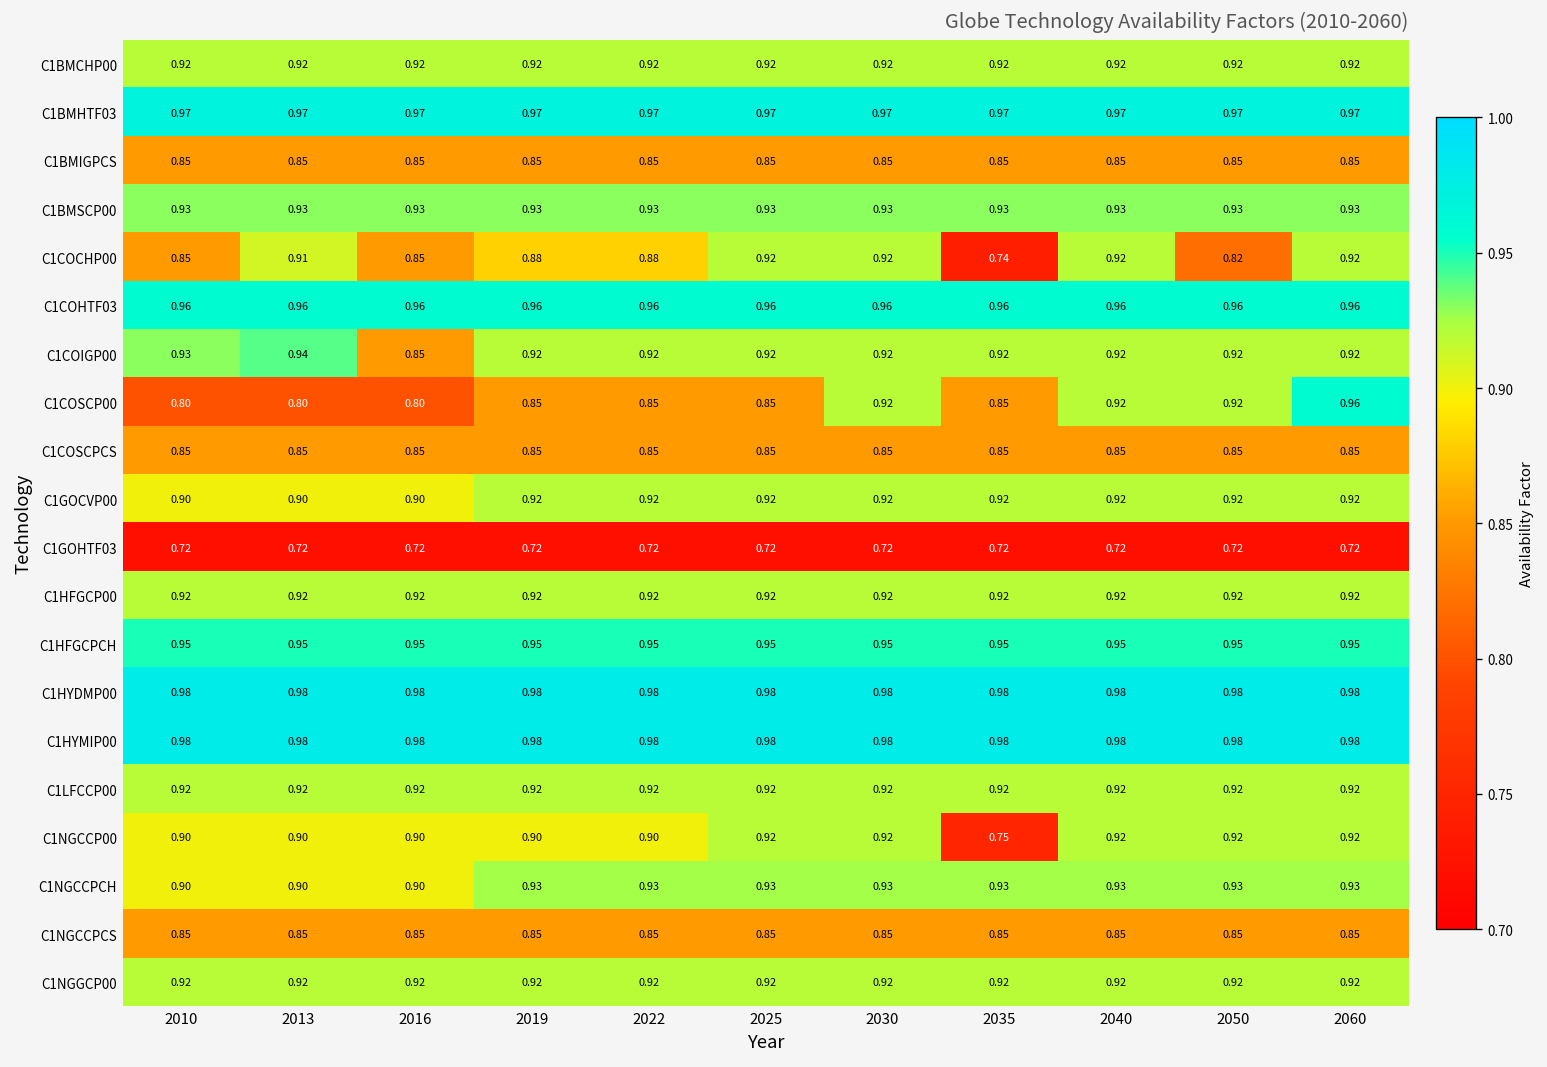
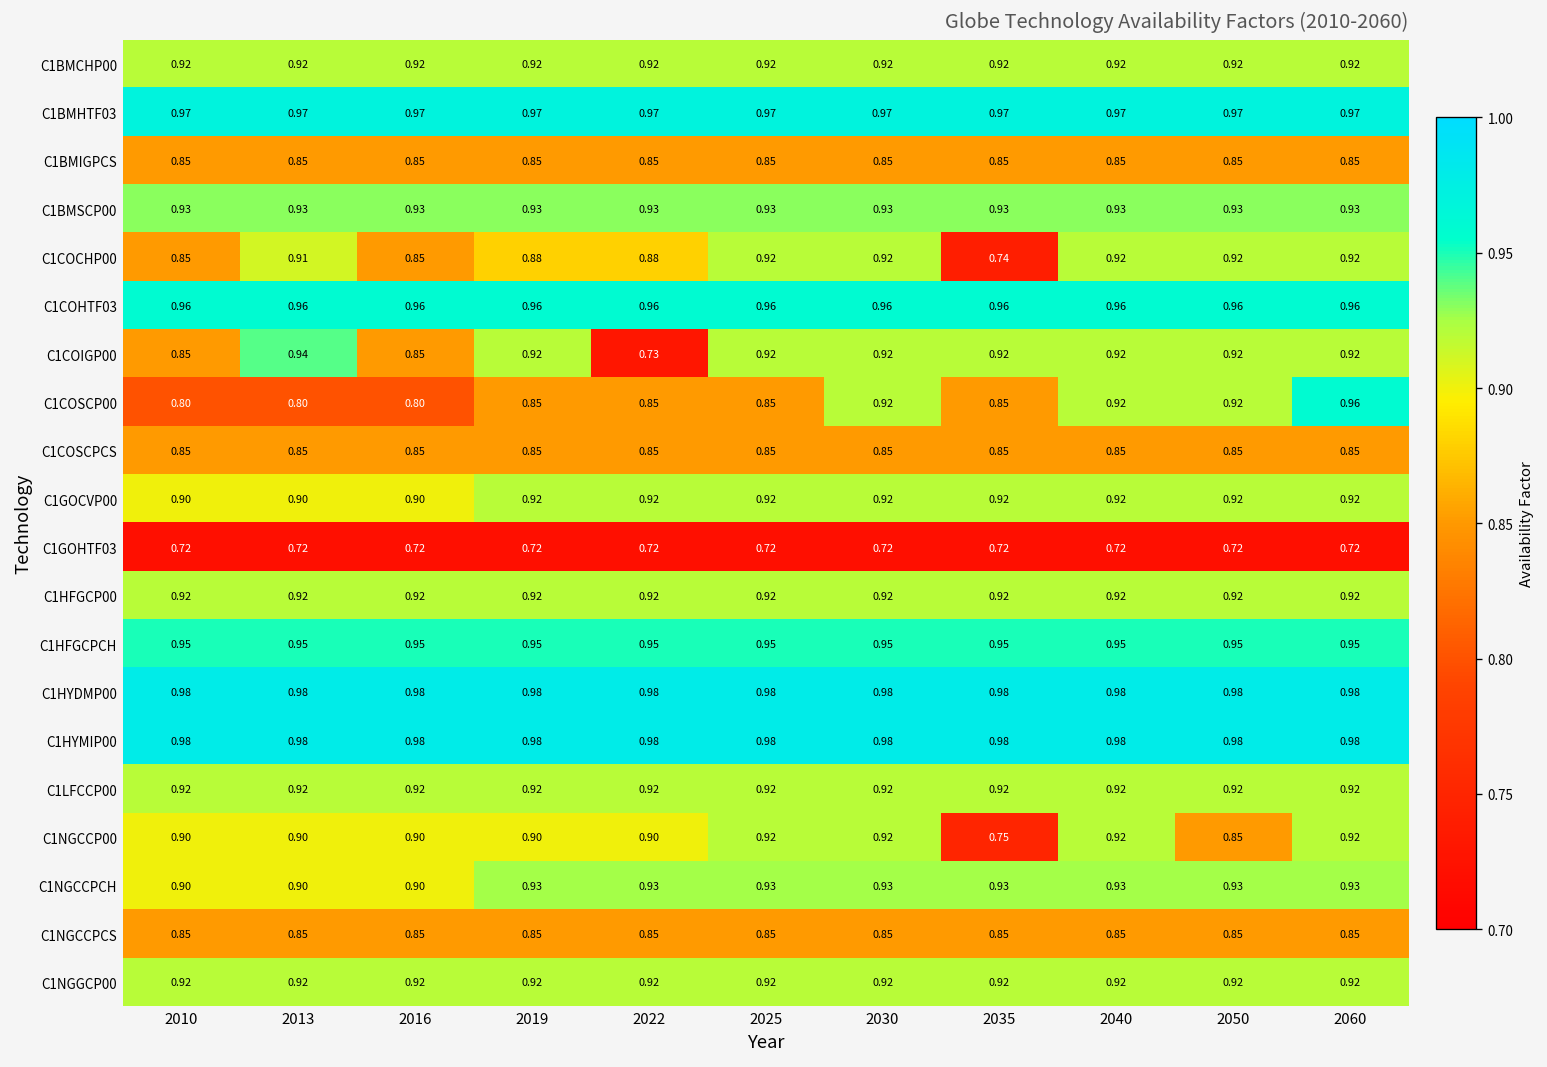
C1COCHP00, 2050: 0.82 -> 0.92
C1COIGP00, 2010: 0.93 -> 0.85
C1COIGP00, 2022: 0.92 -> 0.73
C1NGCCP00, 2050: 0.92 -> 0.85
